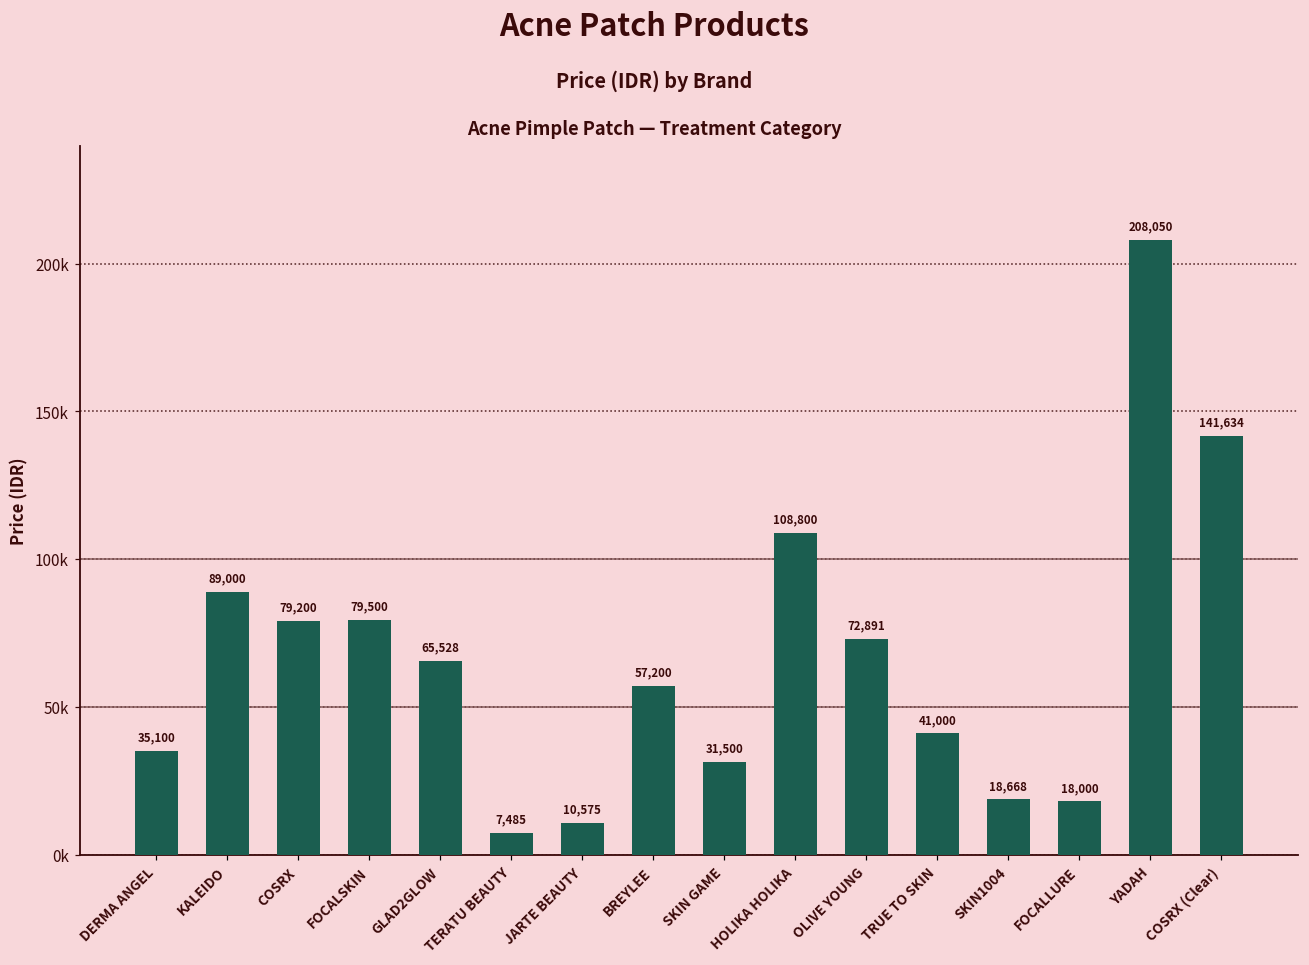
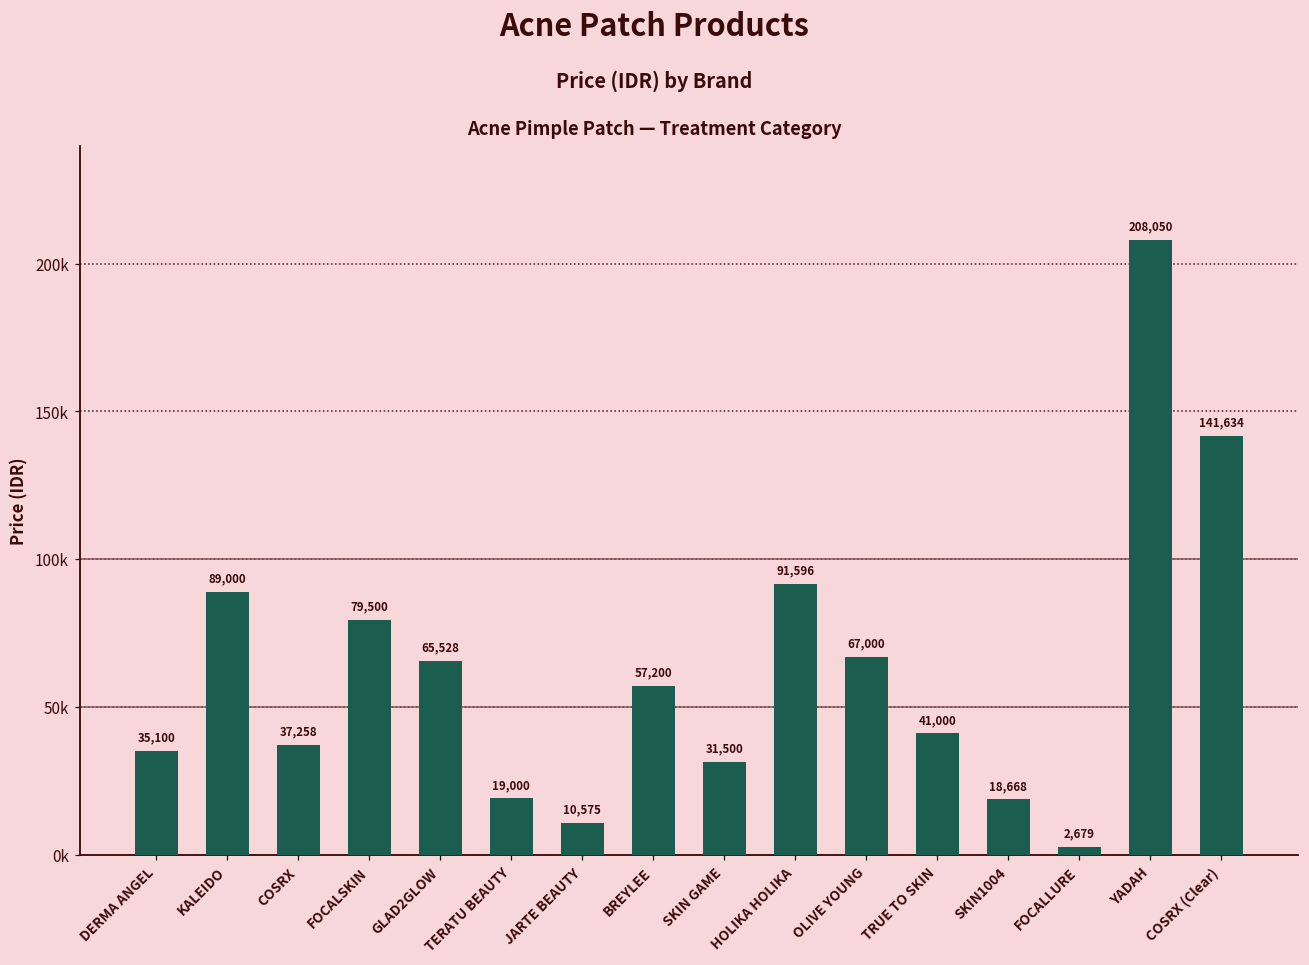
COSRX: 79,200 -> 37,258
TERATU BEAUTY: 7,485 -> 19,000
HOLIKA HOLIKA: 108,800 -> 91,596
OLIVE YOUNG: 72,891 -> 67,000
FOCALLURE: 18,000 -> 2,679
